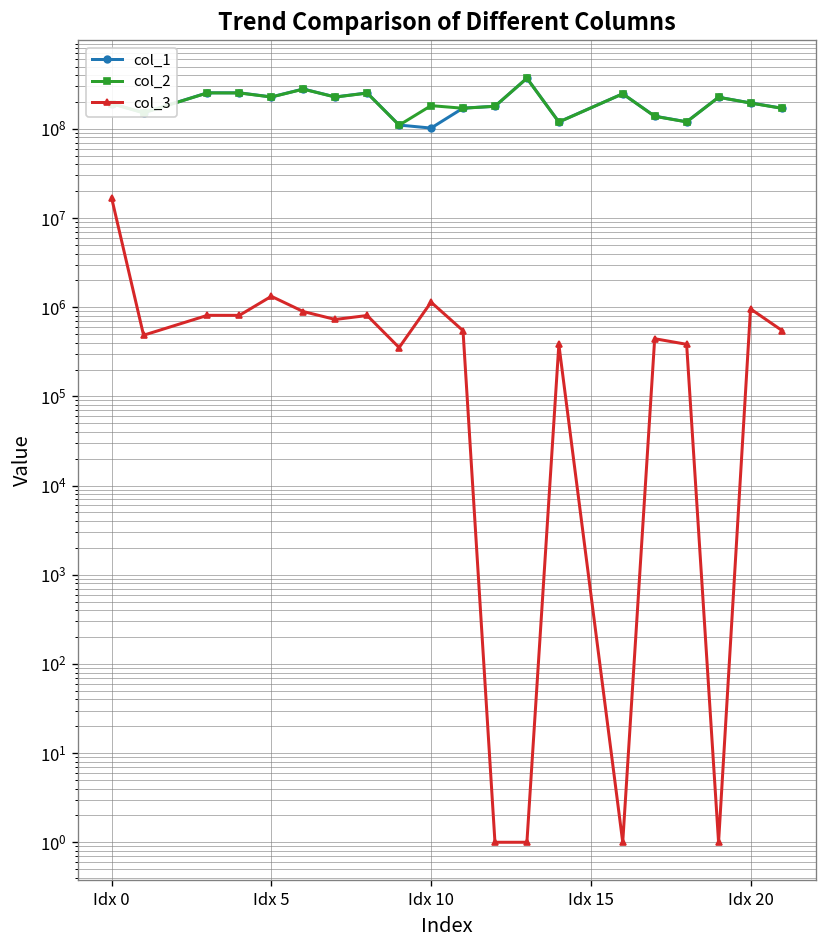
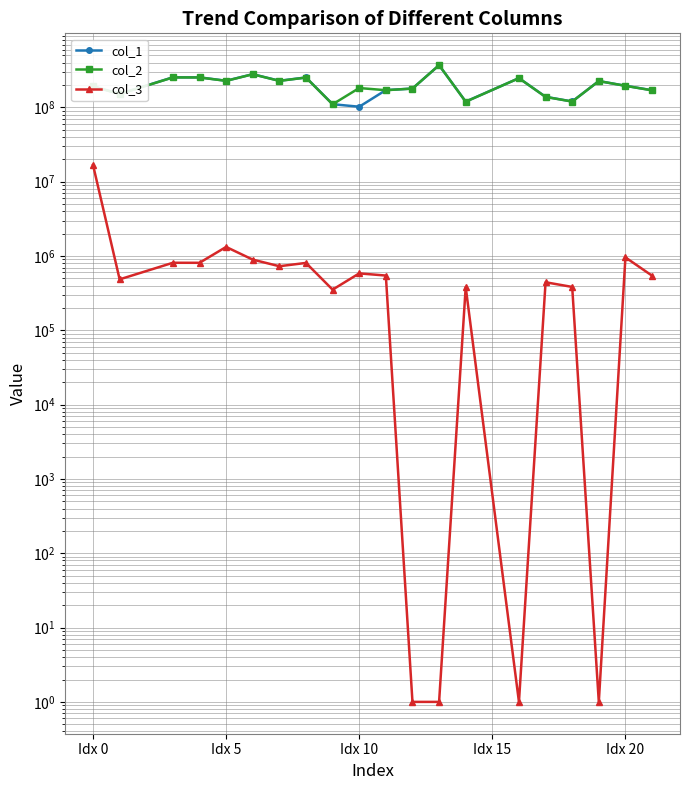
col_3, Idx 10: 1100000 -> 600000
